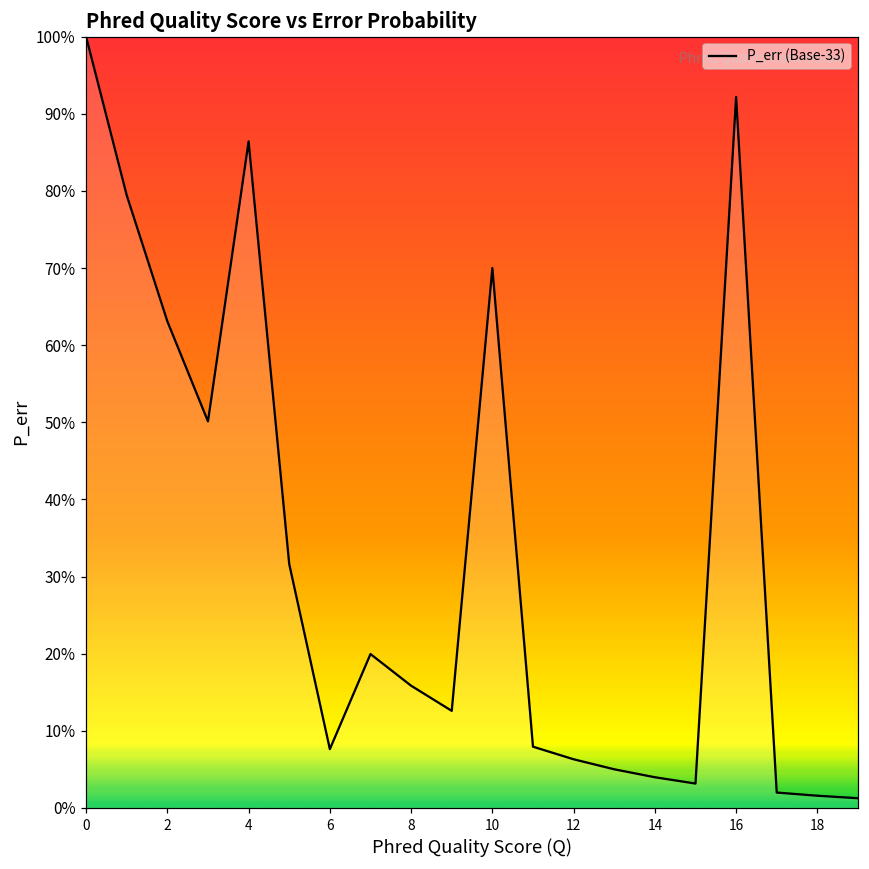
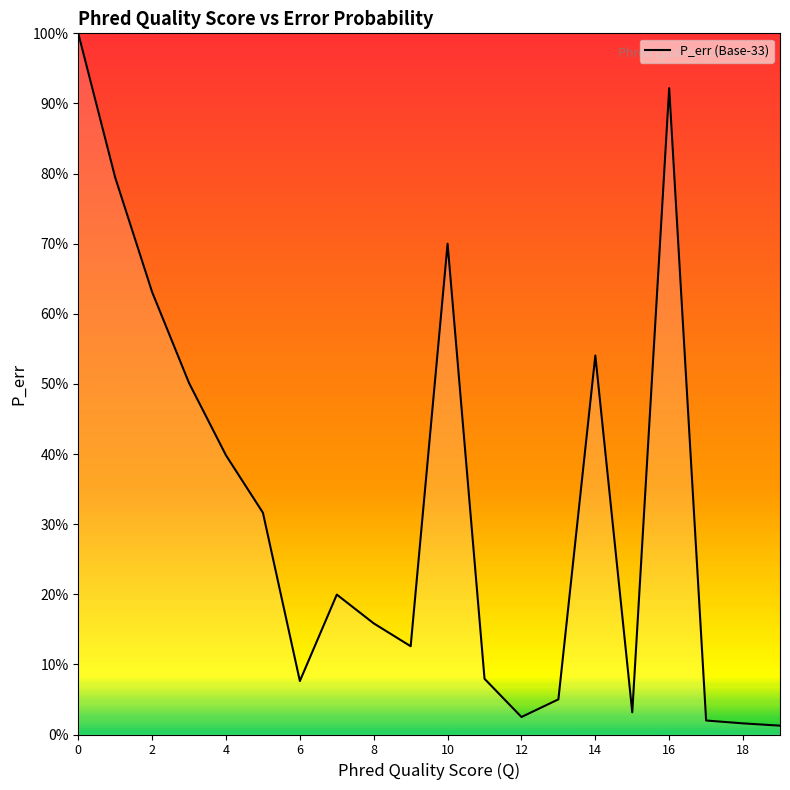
4: 86% -> 40%
12: 6% -> 2%
14: 4% -> 54%
